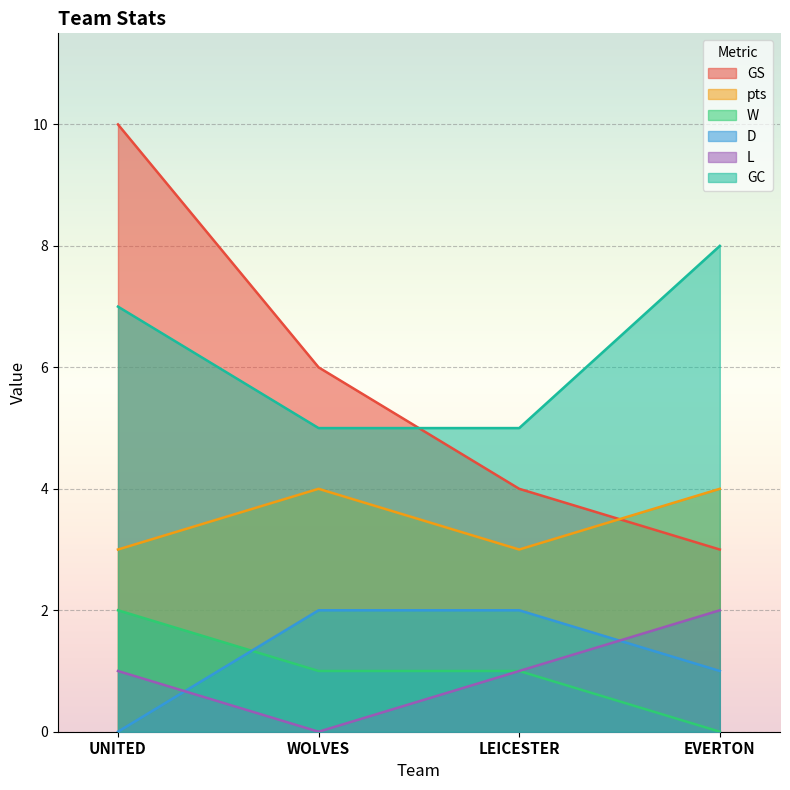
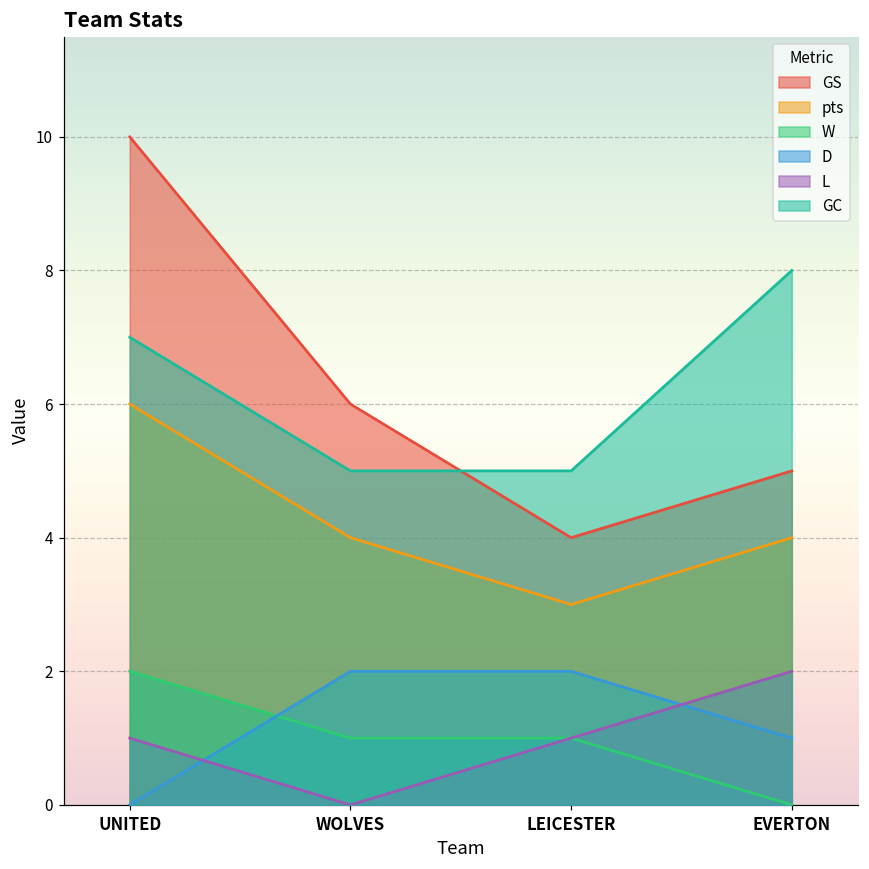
pts, UNITED: 3 -> 6
GS, EVERTON: 3 -> 5
